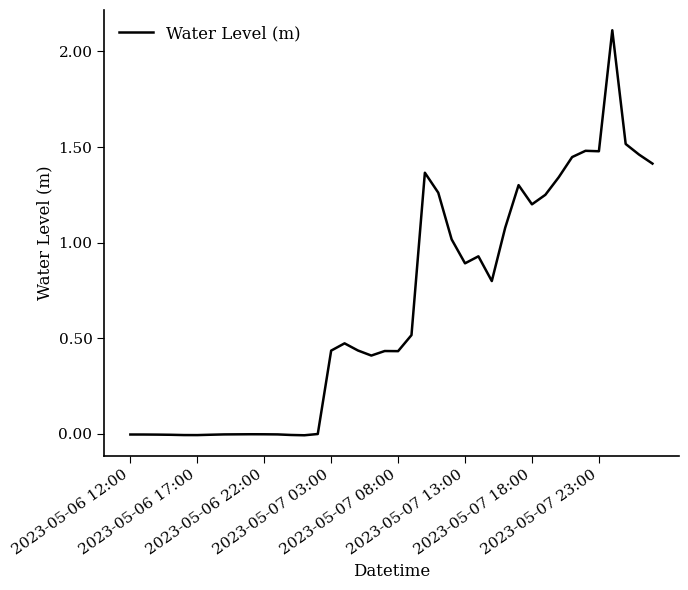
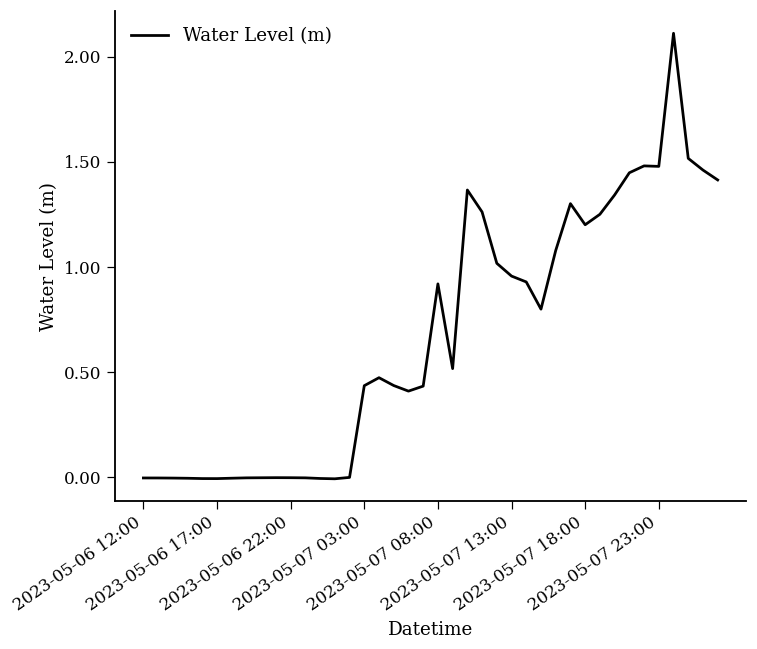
2023-05-07 08:00: 0.43 -> 0.92
2023-05-07 13:00: 0.89 -> 0.96
